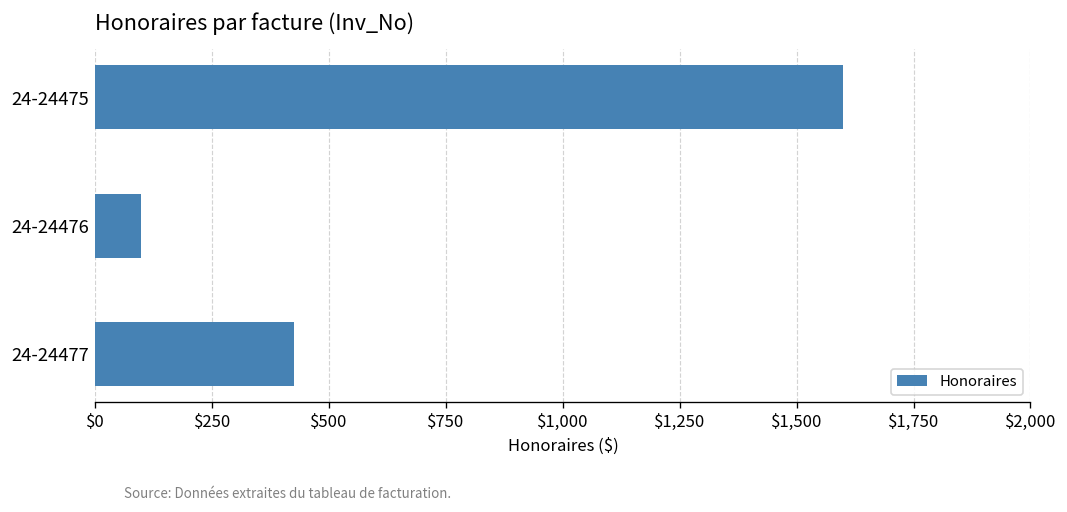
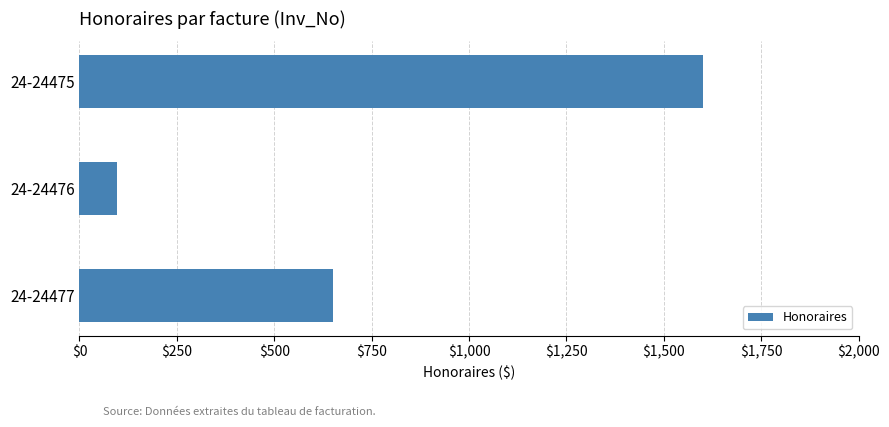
24-24477: $430 -> $650
